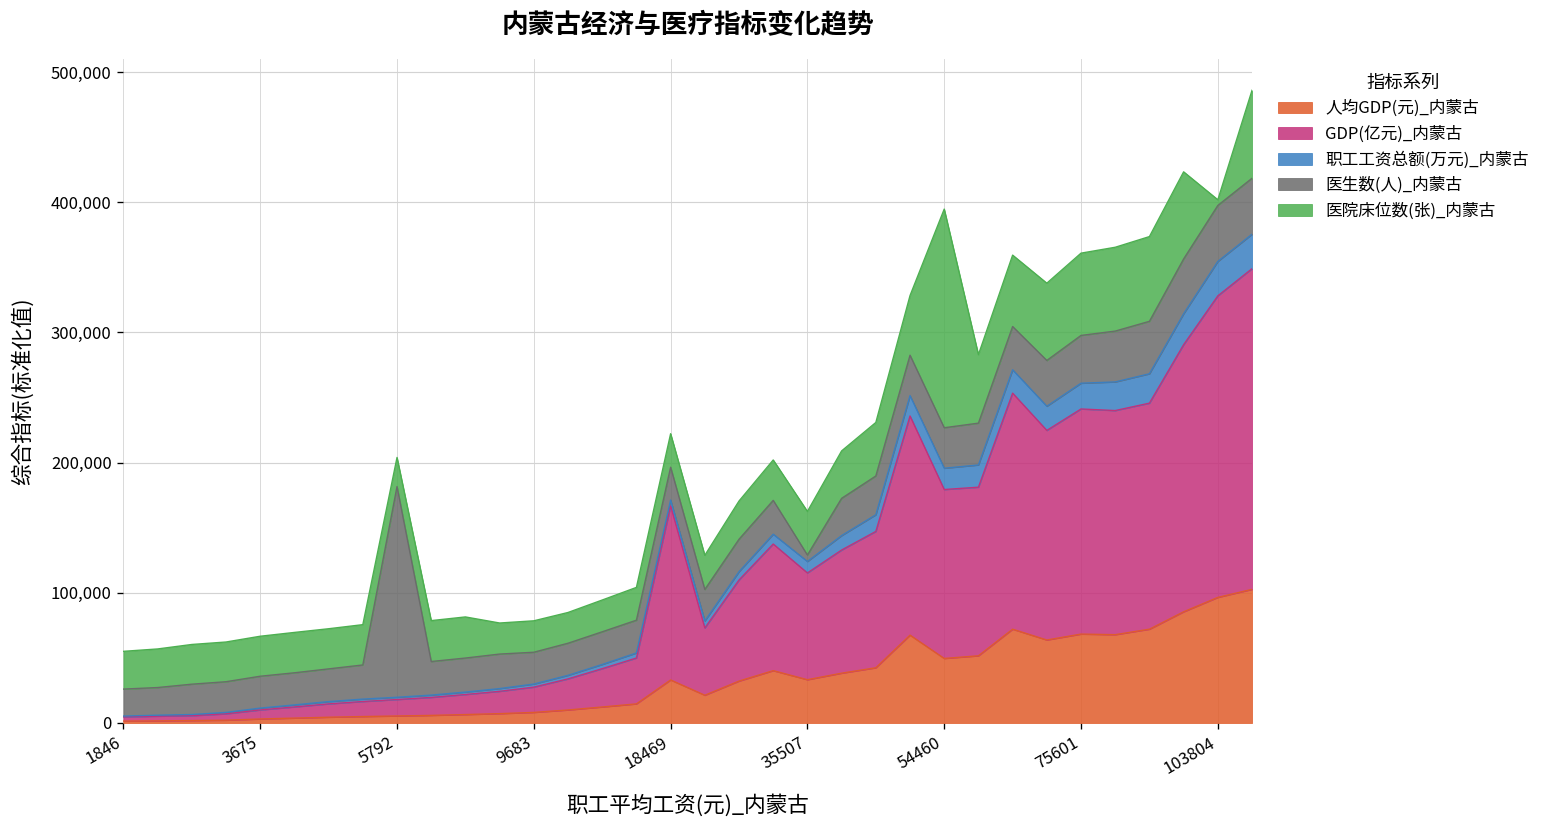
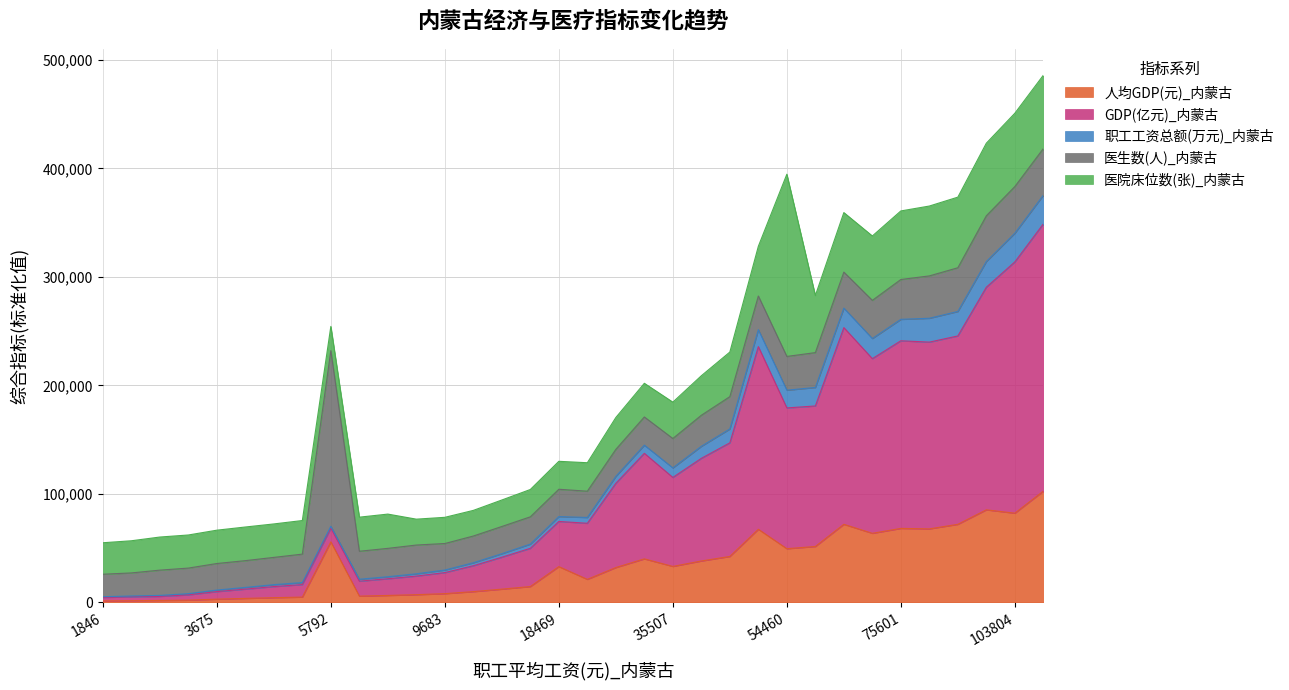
人均GDP(元)_内蒙古, 5792: 5,000 -> 56,000
GDP(亿元)_内蒙古, 18469: 134,000 -> 42,000
医生数(人)_内蒙古, 35507: 5,000 -> 27,000
人均GDP(元)_内蒙古, 103804: 96,000 -> 82,000
医院床位数(张)_内蒙古, 103804: 4,000 -> 68,000
